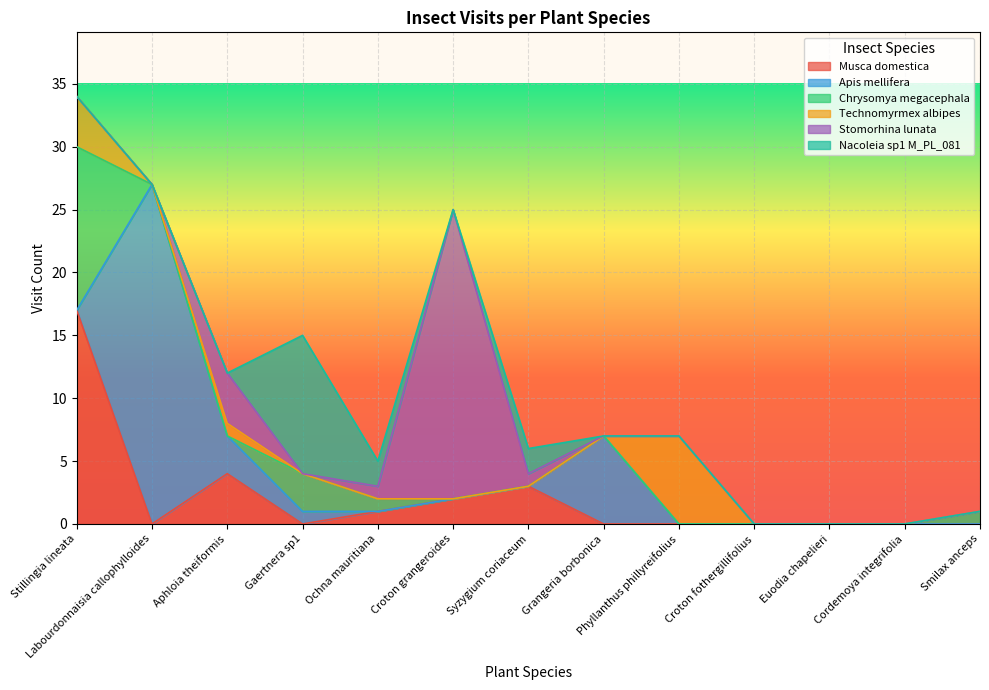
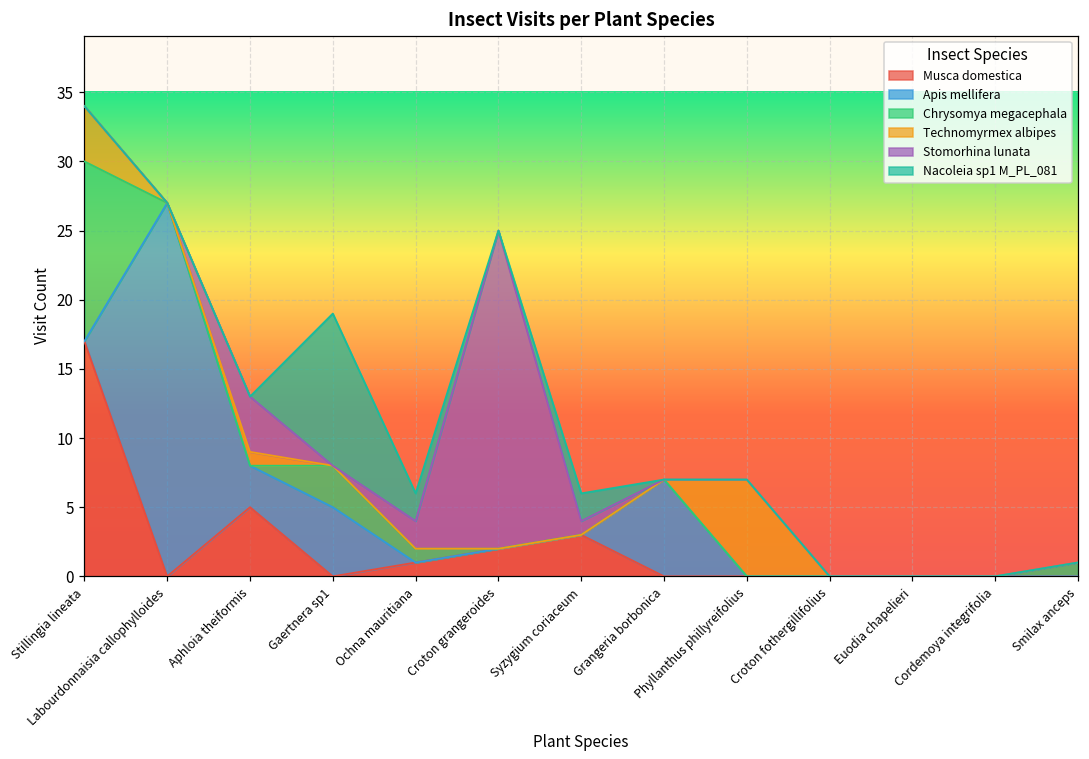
Musca domestica, Aphloia theiformis: 4 -> 5
Apis mellifera, Gaertnera sp1: 1 -> 5
Stomorhina lunata, Ochna mauritiana: 1 -> 2
